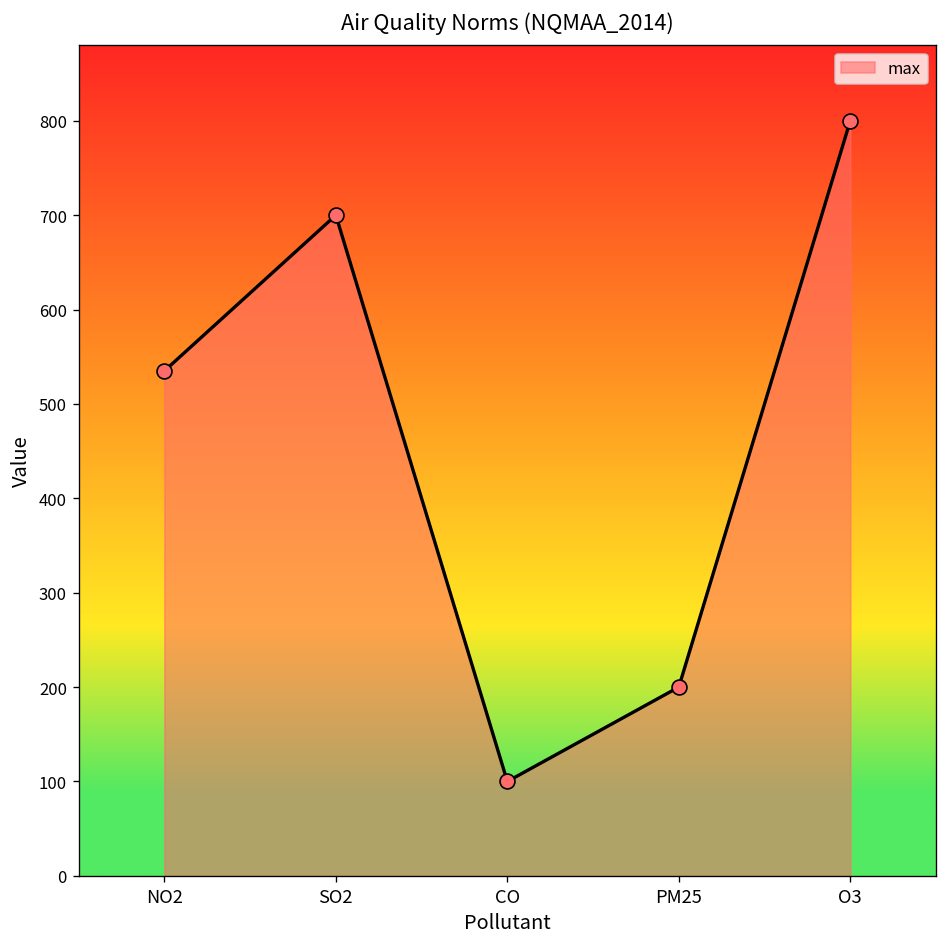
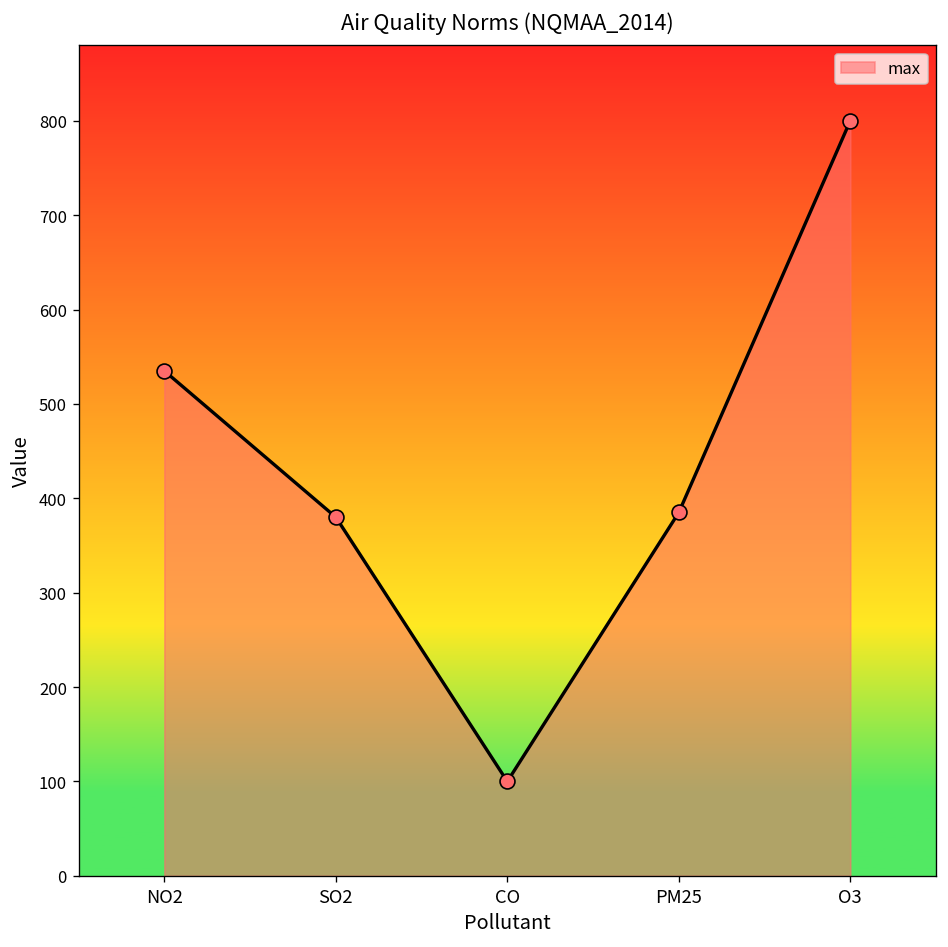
SO2: 700 -> 380
PM25: 200 -> 390
